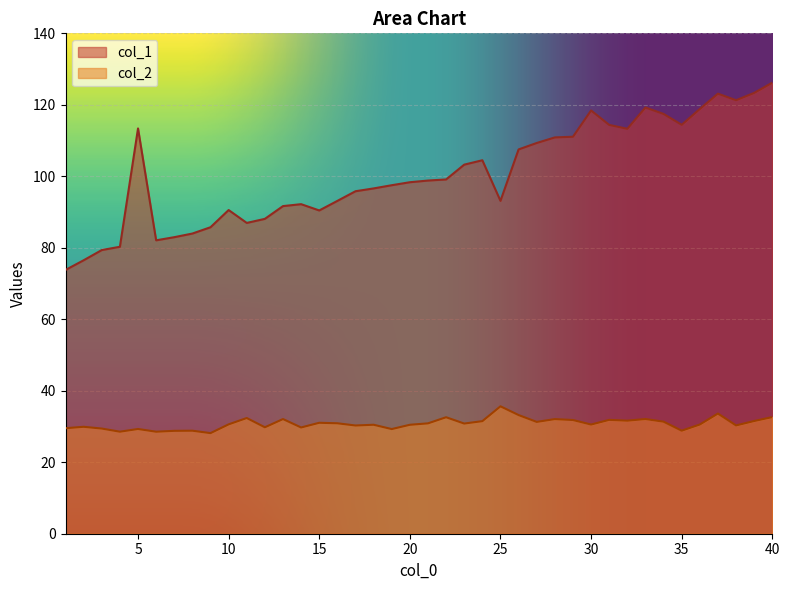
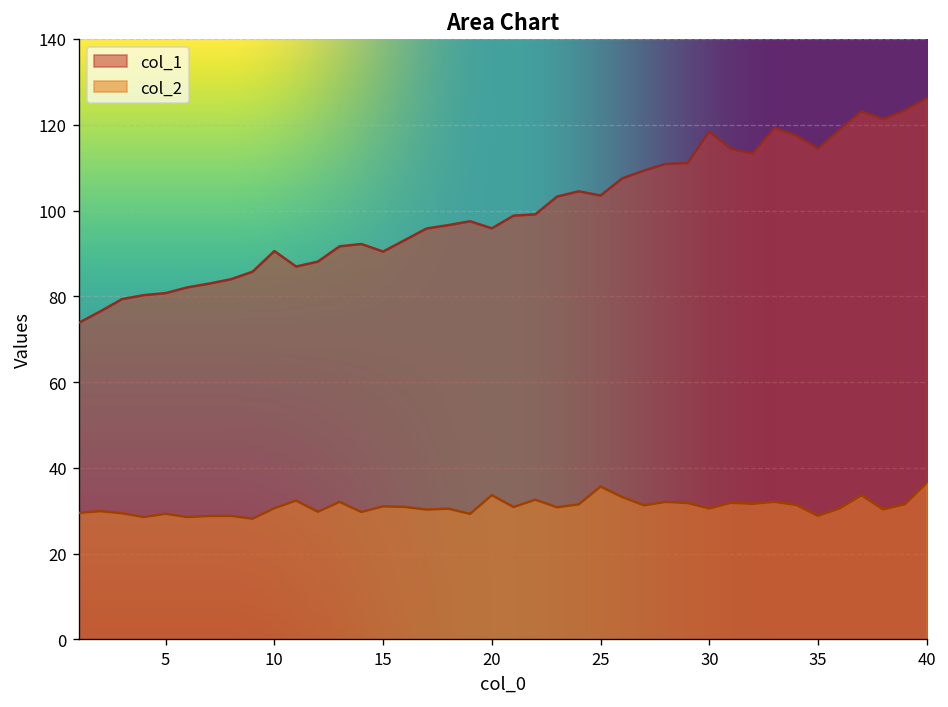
col_1, 5: 113 -> 81
col_1, 20: 98 -> 96
col_2, 20: 30 -> 34
col_1, 25: 93 -> 104
col_2, 40: 33 -> 37
